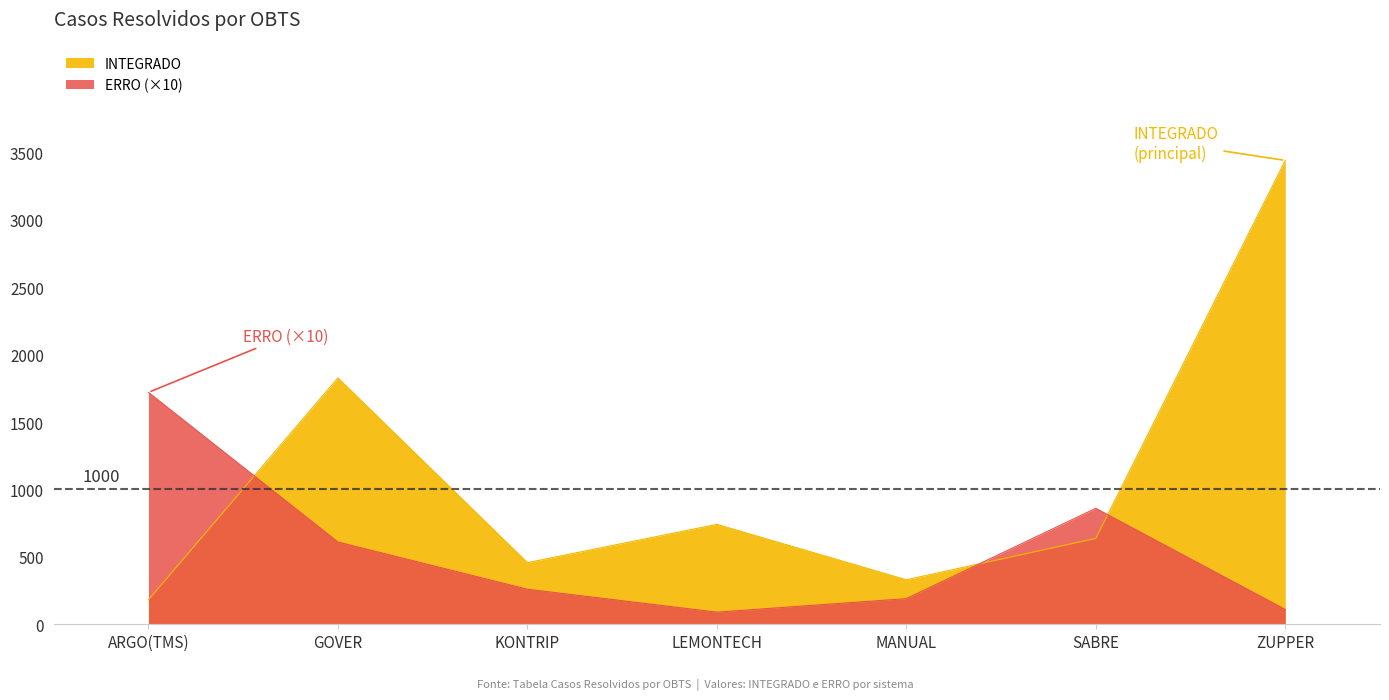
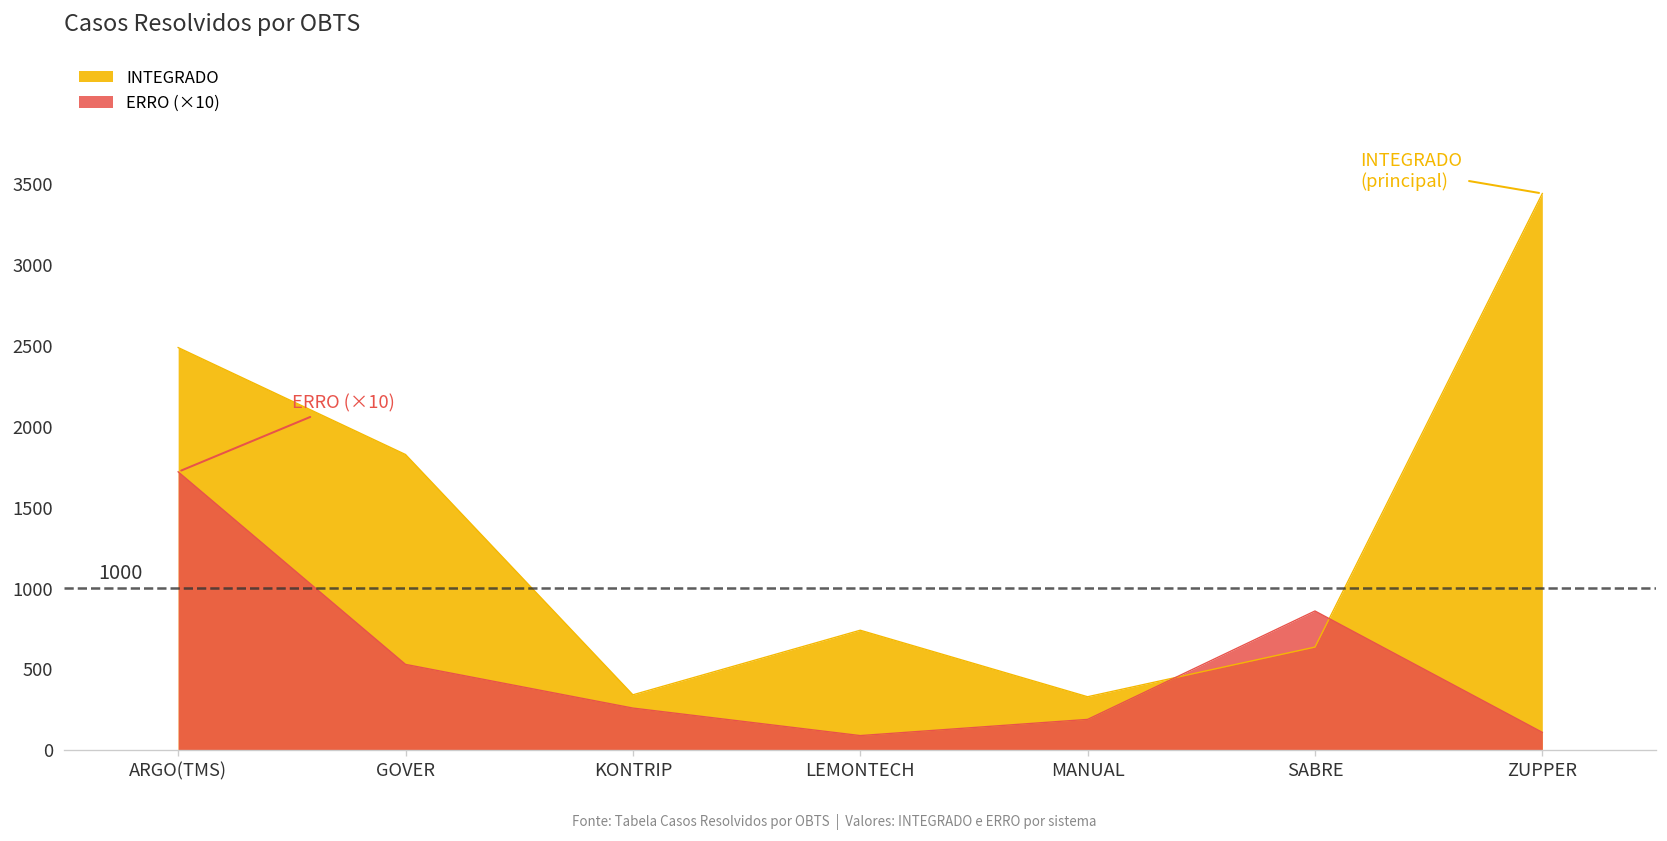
INTEGRADO, ARGO(TMS): 180 -> 2490
ERRO (×10), GOVER: 610 -> 530
INTEGRADO, KONTRIP: 460 -> 340
